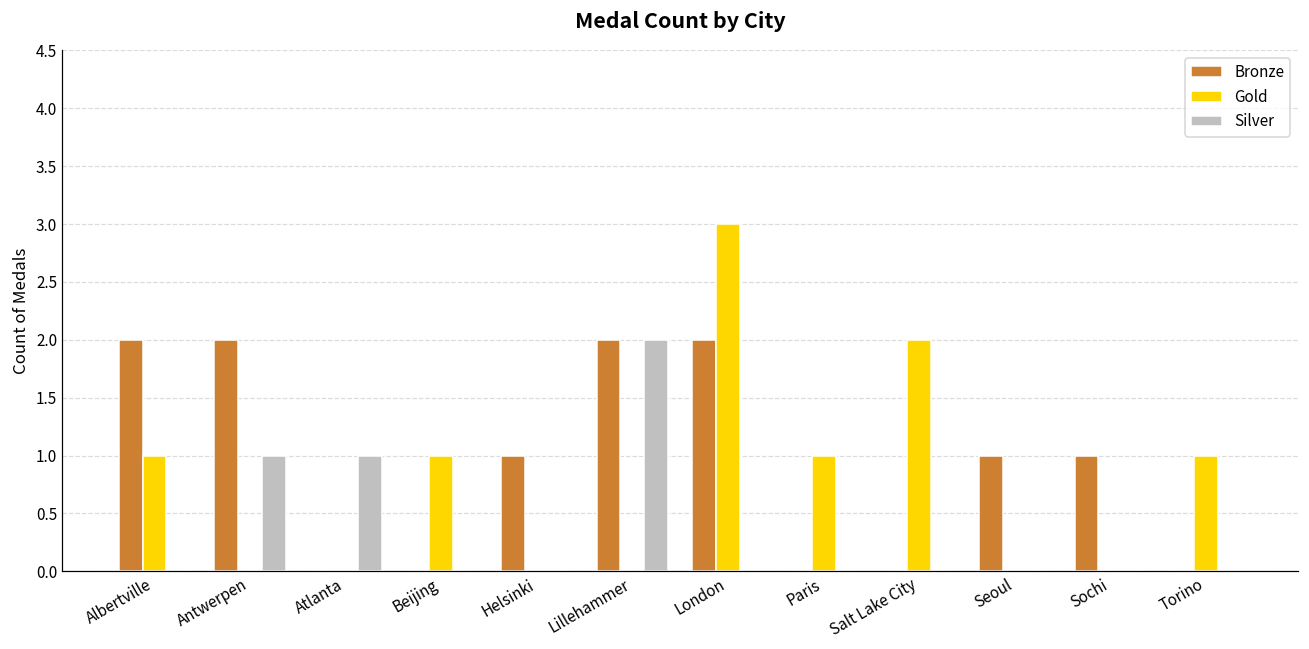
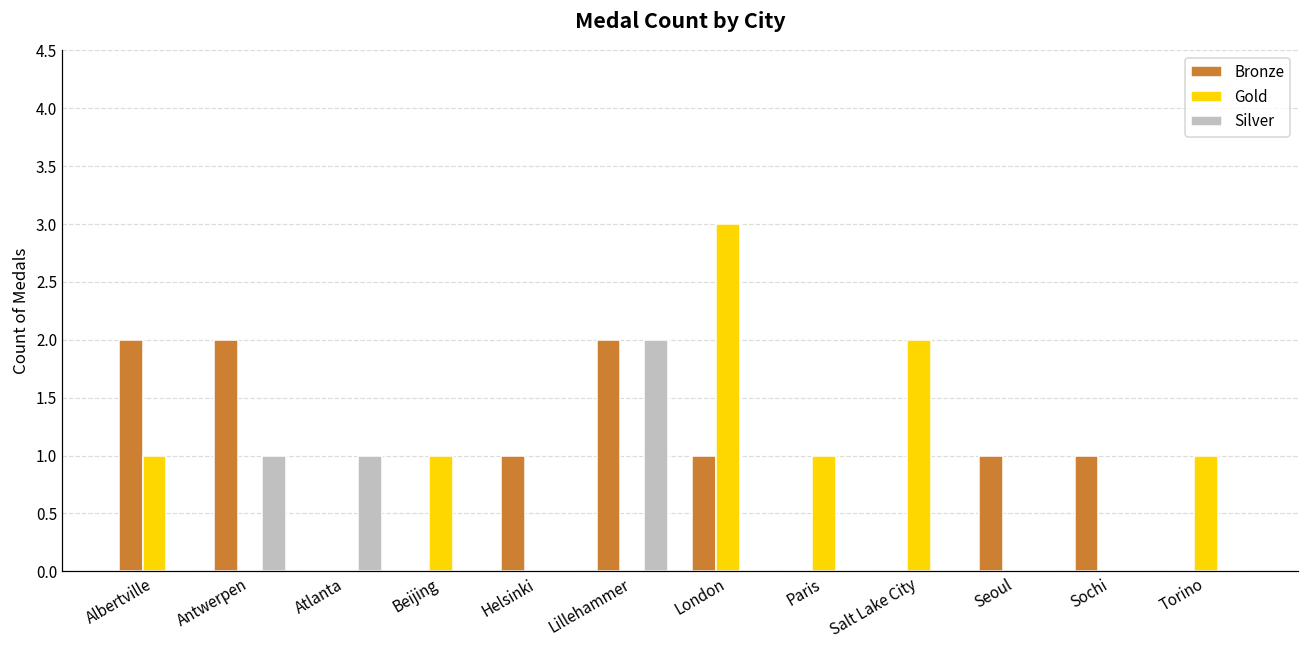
Bronze, London: 2 -> 1
